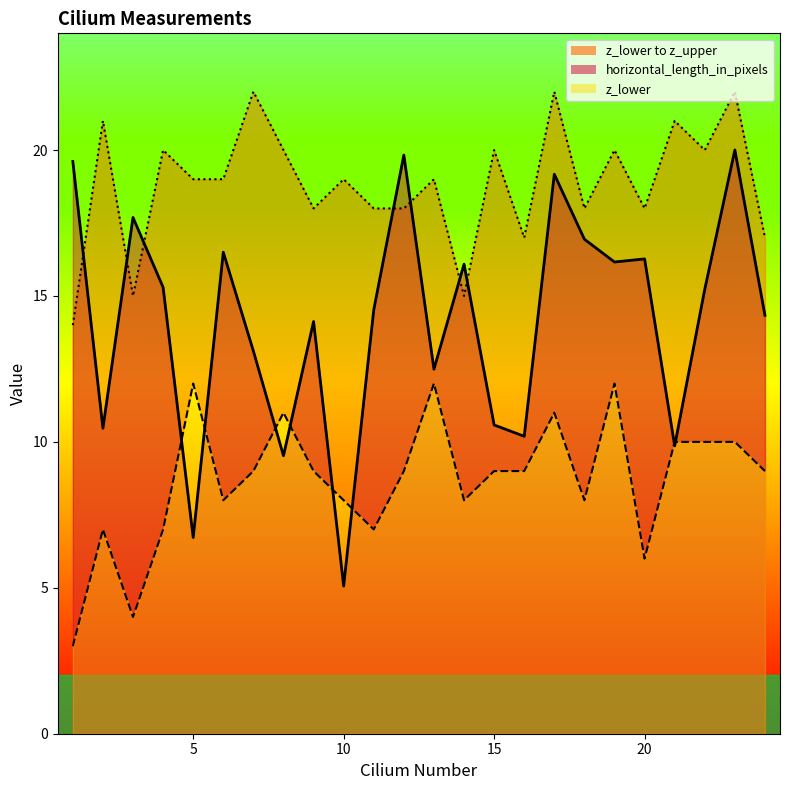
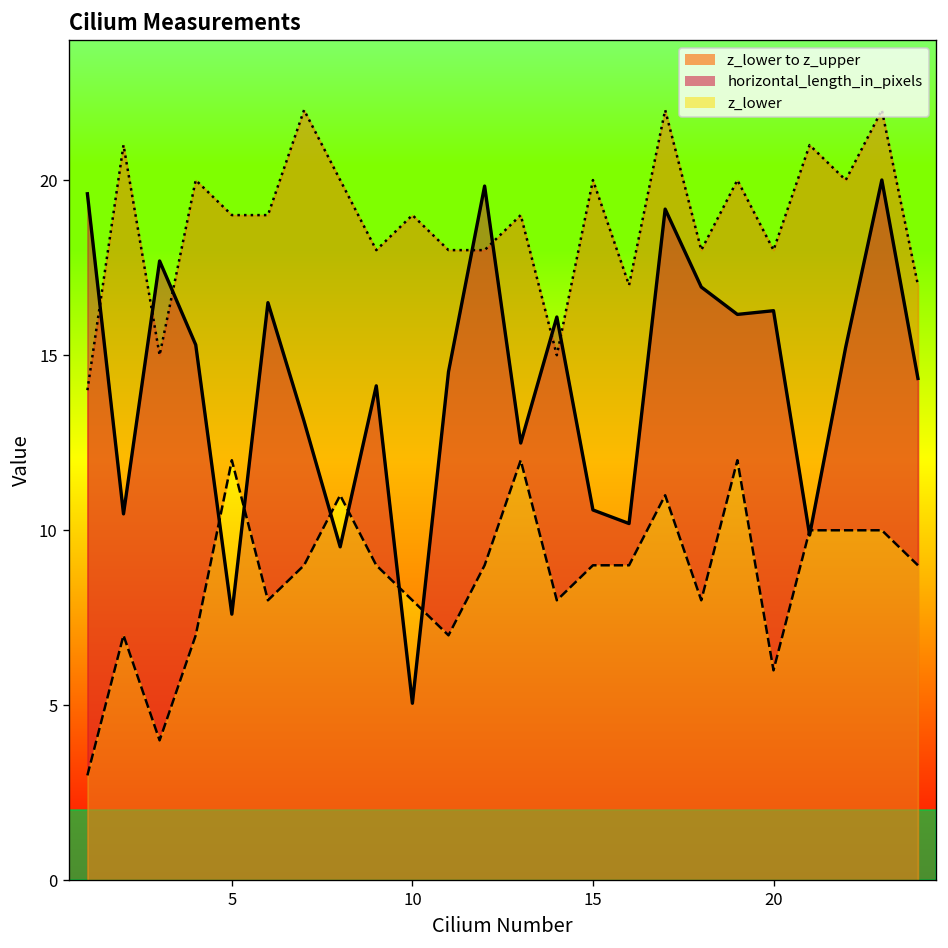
horizontal_length_in_pixels, 5: 6.7 -> 7.6
